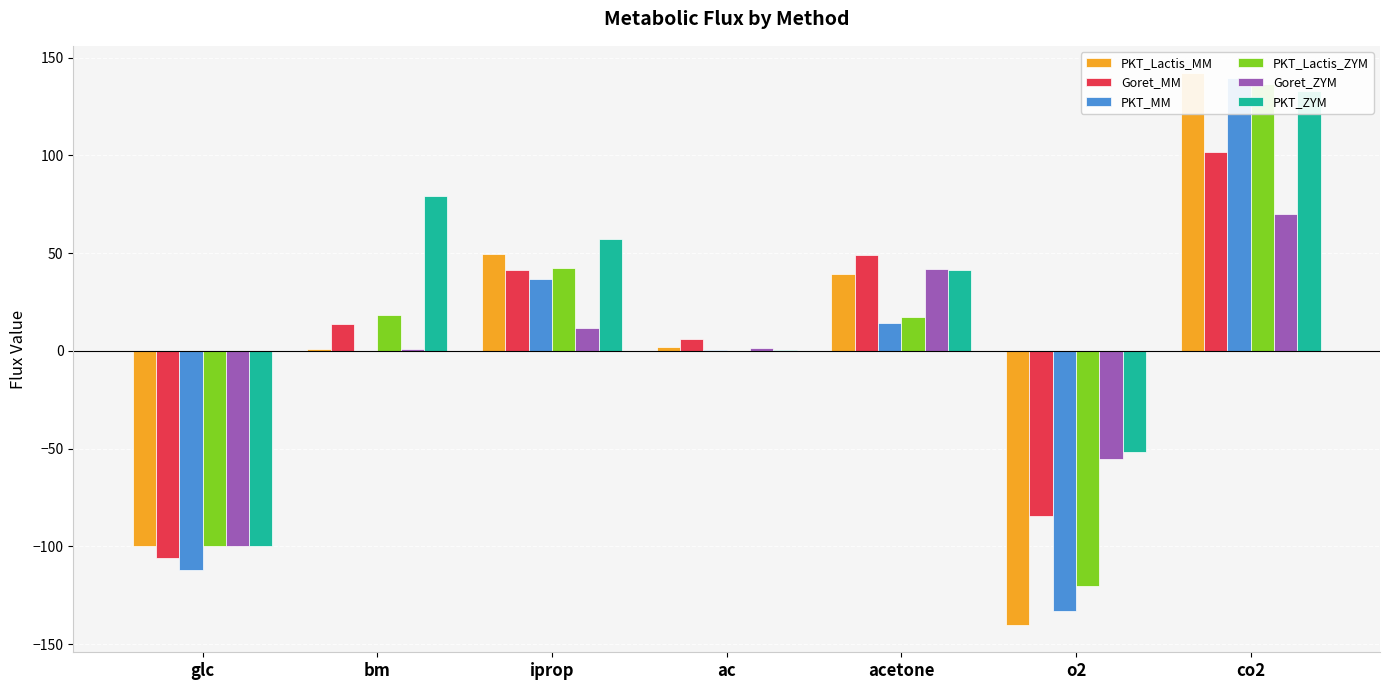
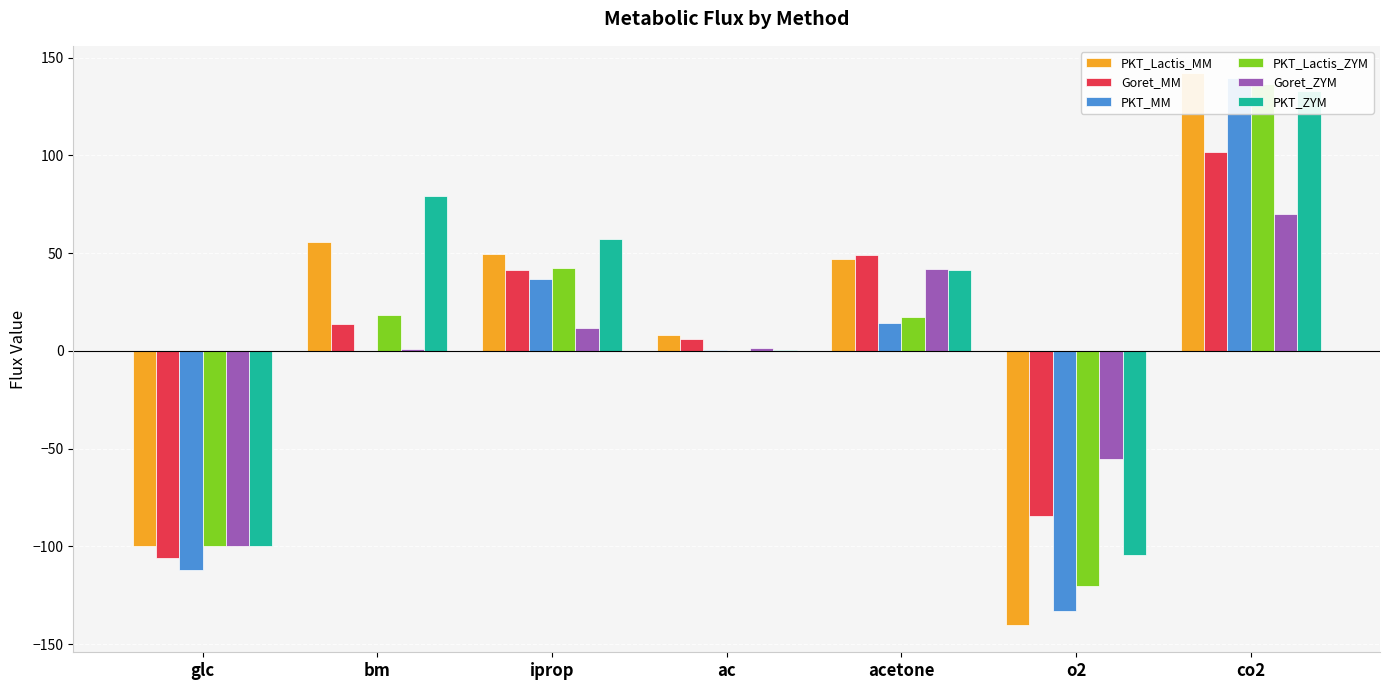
PKT_Lactis_MM, bm: 1 -> 55
PKT_Lactis_MM, ac: 2 -> 8
PKT_Lactis_MM, acetone: 39 -> 47
PKT_ZYM, o2: -52 -> -104
